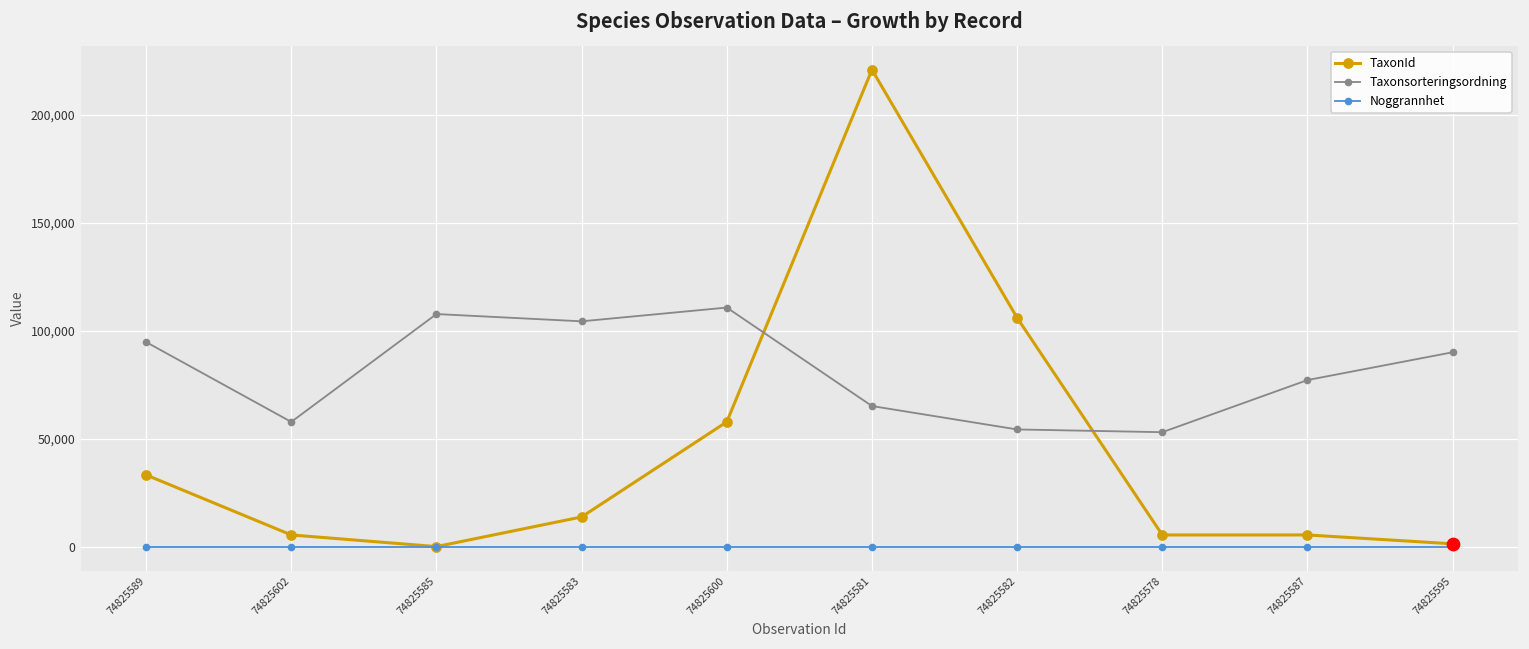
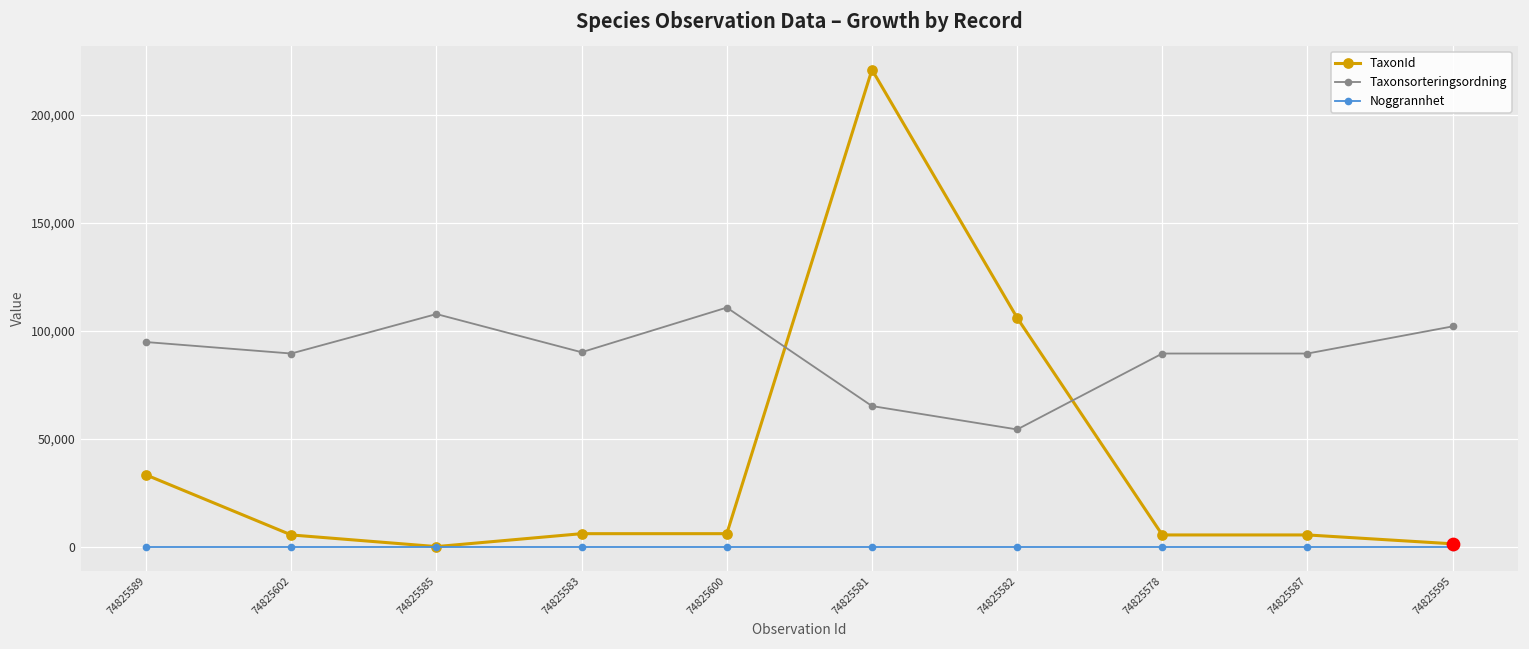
Taxonsorteringsordning, 74825602: 58,000 -> 89,000
TaxonId, 74825583: 14,000 -> 6,000
Taxonsorteringsordning, 74825583: 104,000 -> 90,000
TaxonId, 74825600: 58,000 -> 6,000
Taxonsorteringsordning, 74825578: 53,000 -> 89,000
Taxonsorteringsordning, 74825587: 77,000 -> 89,000
Taxonsorteringsordning, 74825595: 90,000 -> 102,000
